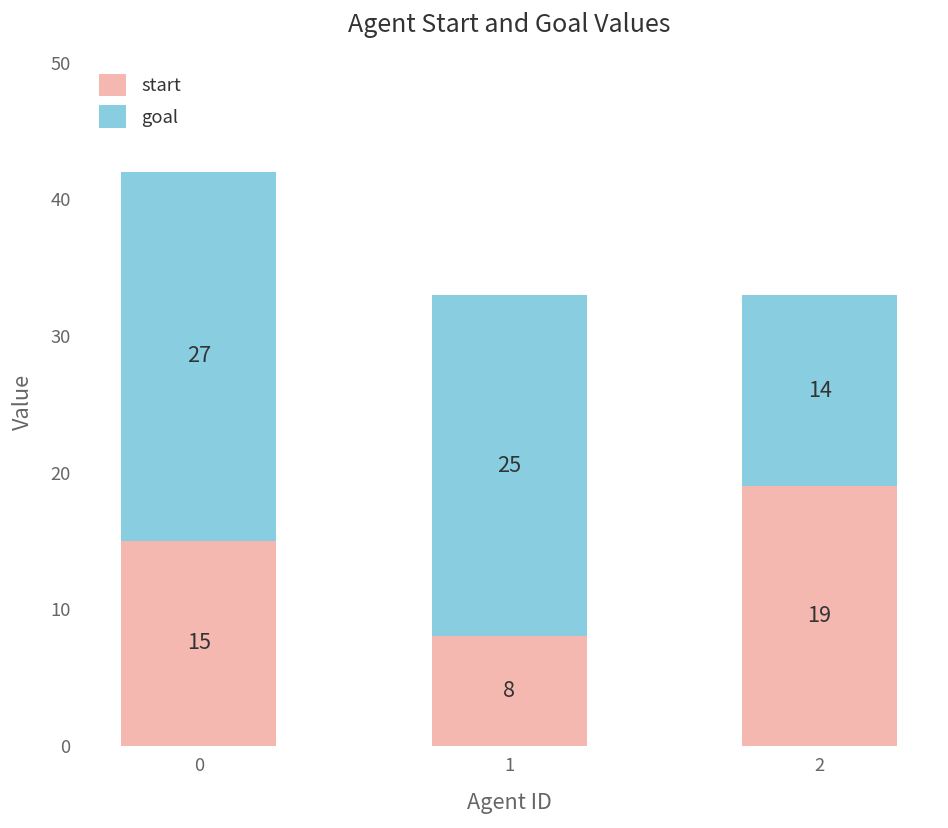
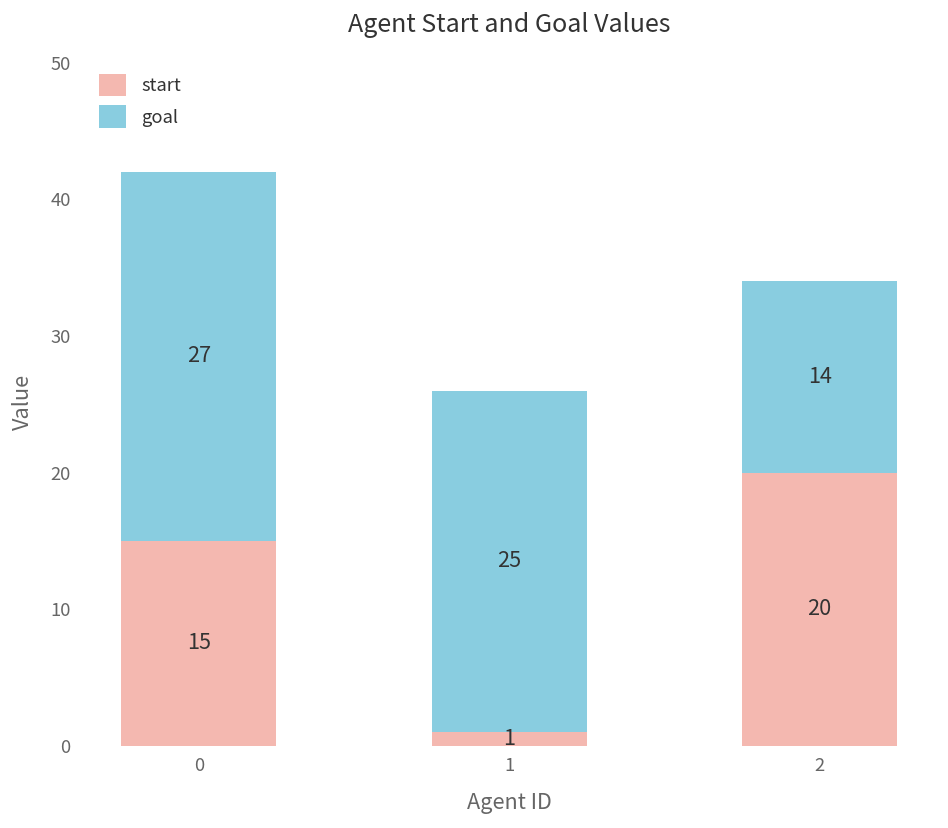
start, 1: 8 -> 1
start, 2: 19 -> 20
